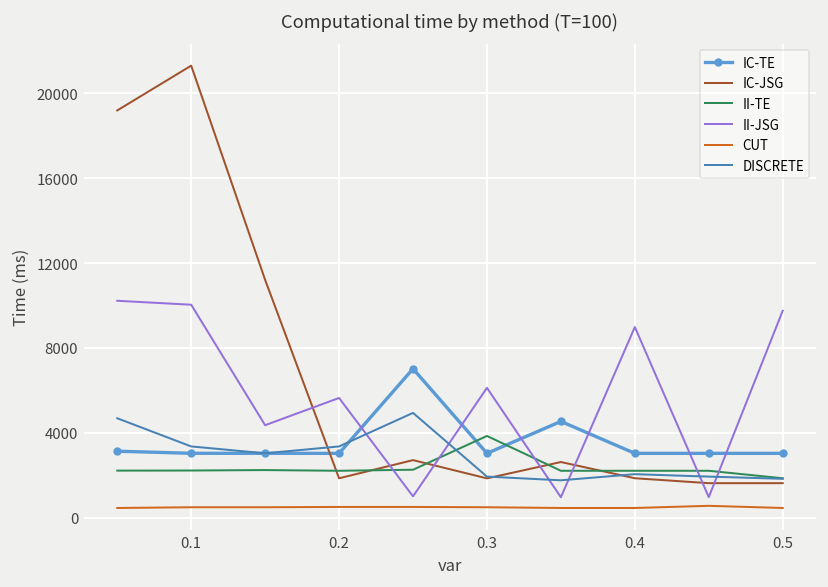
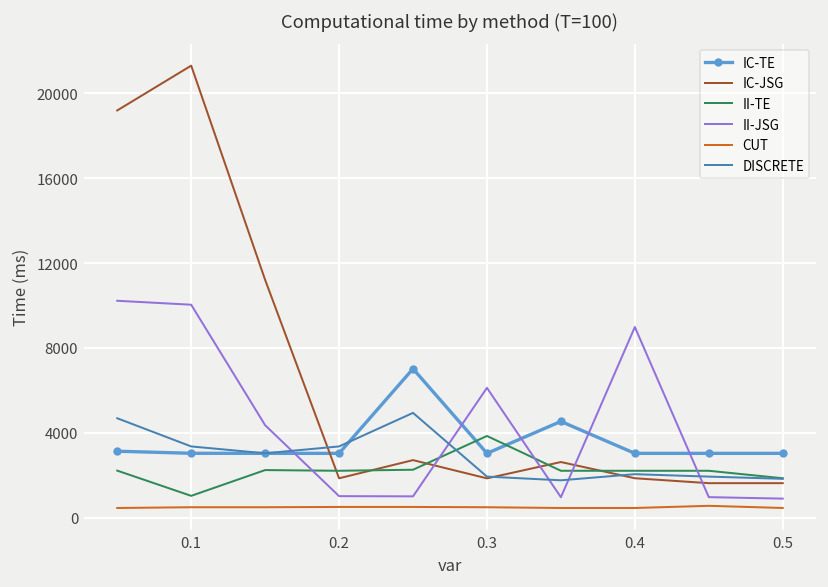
II-TE, 0.1: 2200 -> 1000
II-JSG, 0.2: 5600 -> 1000
II-JSG, 0.5: 9800 -> 900
